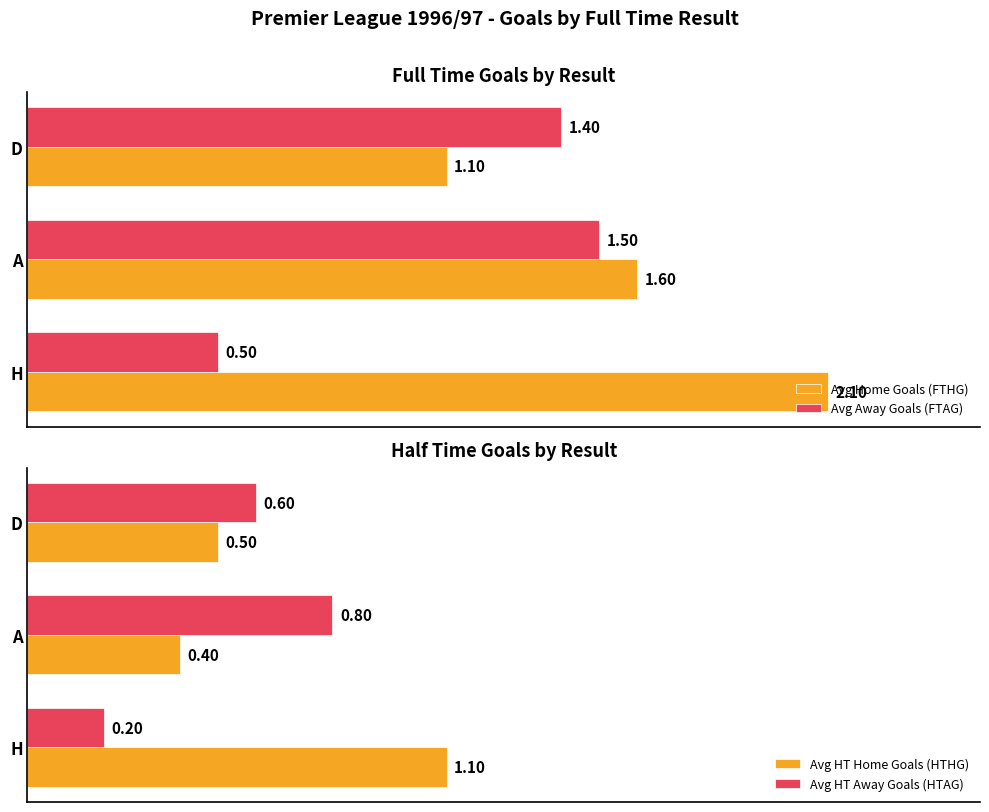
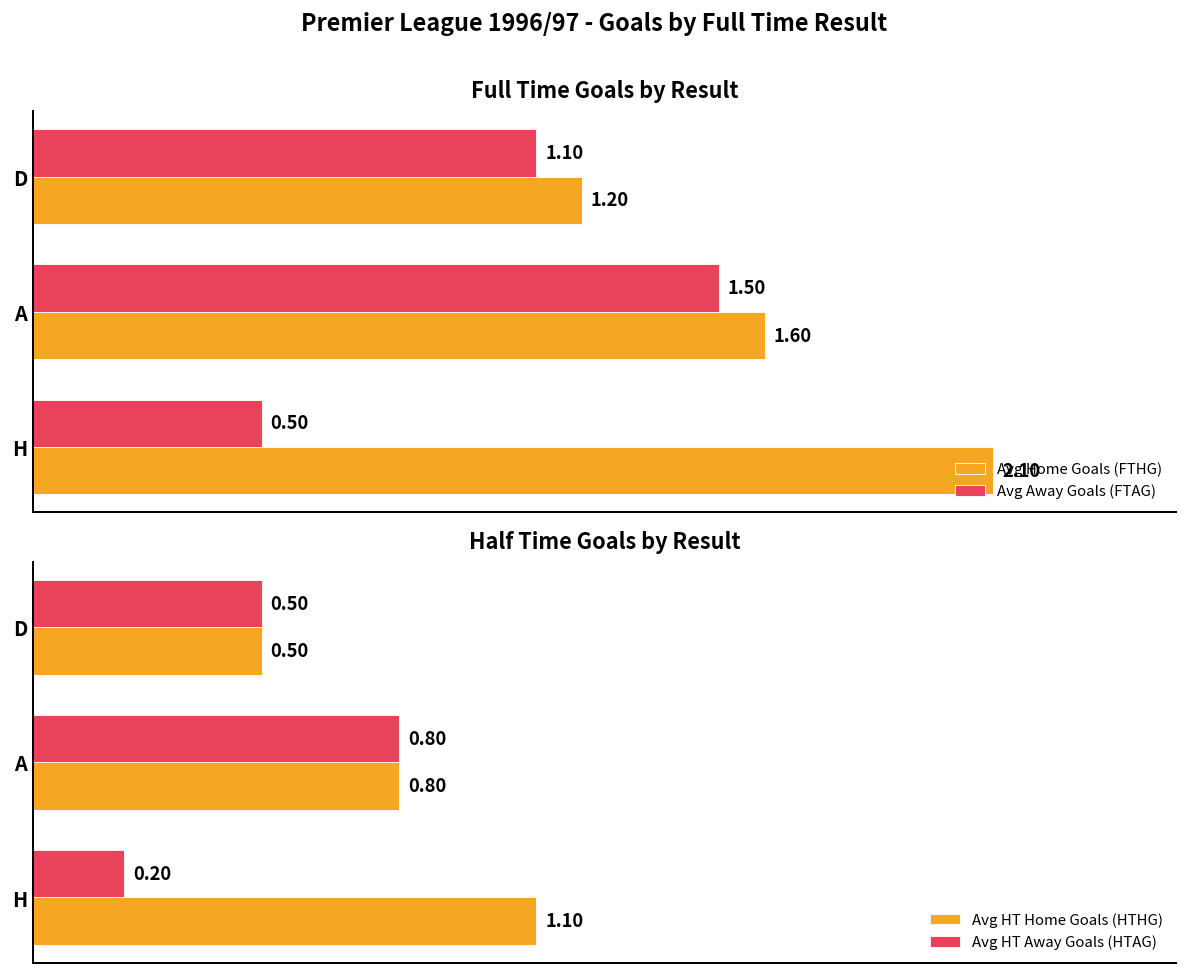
Full Time Goals by Result, Avg Away Goals (FTAG), D: 1.40 -> 1.10
Full Time Goals by Result, Avg Home Goals (FTHG), D: 1.10 -> 1.20
Half Time Goals by Result, Avg HT Away Goals (HTAG), D: 0.60 -> 0.50
Half Time Goals by Result, Avg HT Home Goals (HTHG), A: 0.40 -> 0.80
